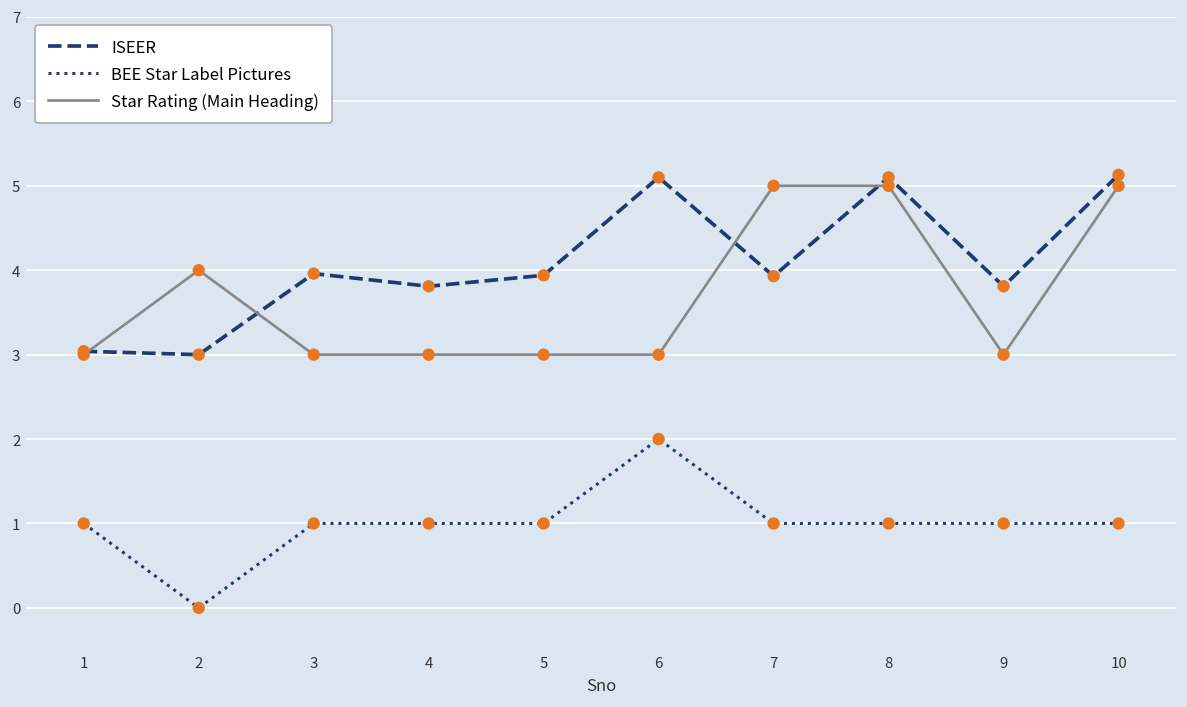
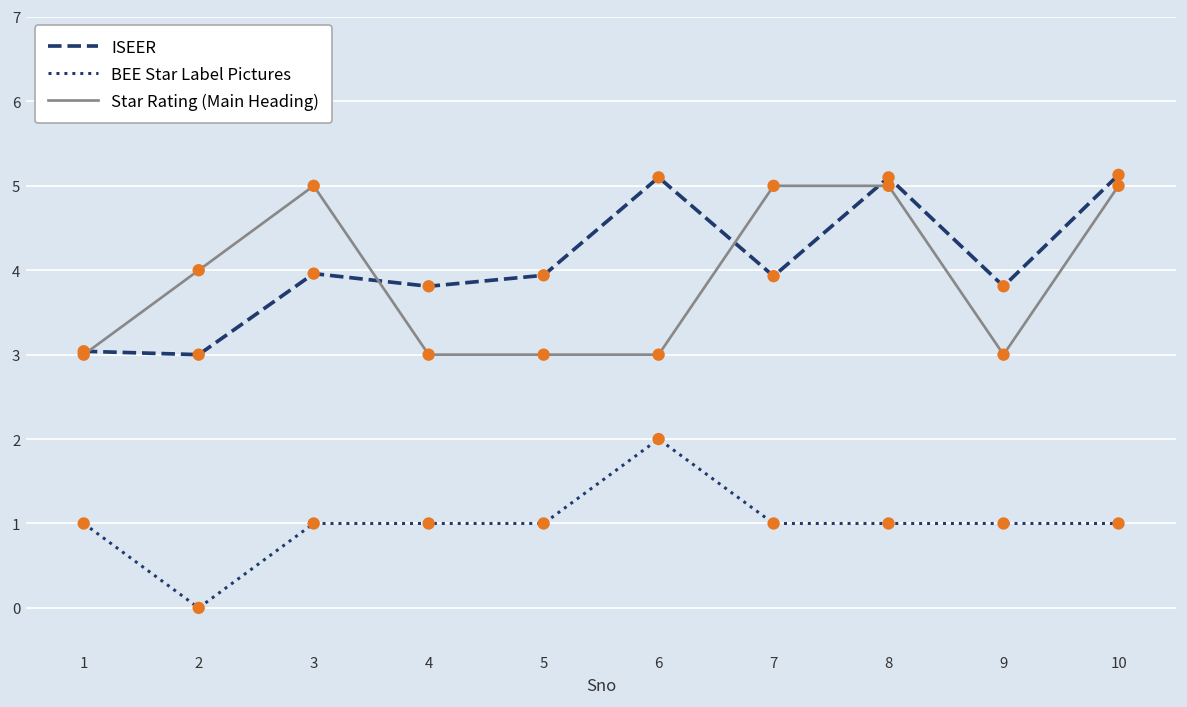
Star Rating (Main Heading), 3: 3 -> 5
